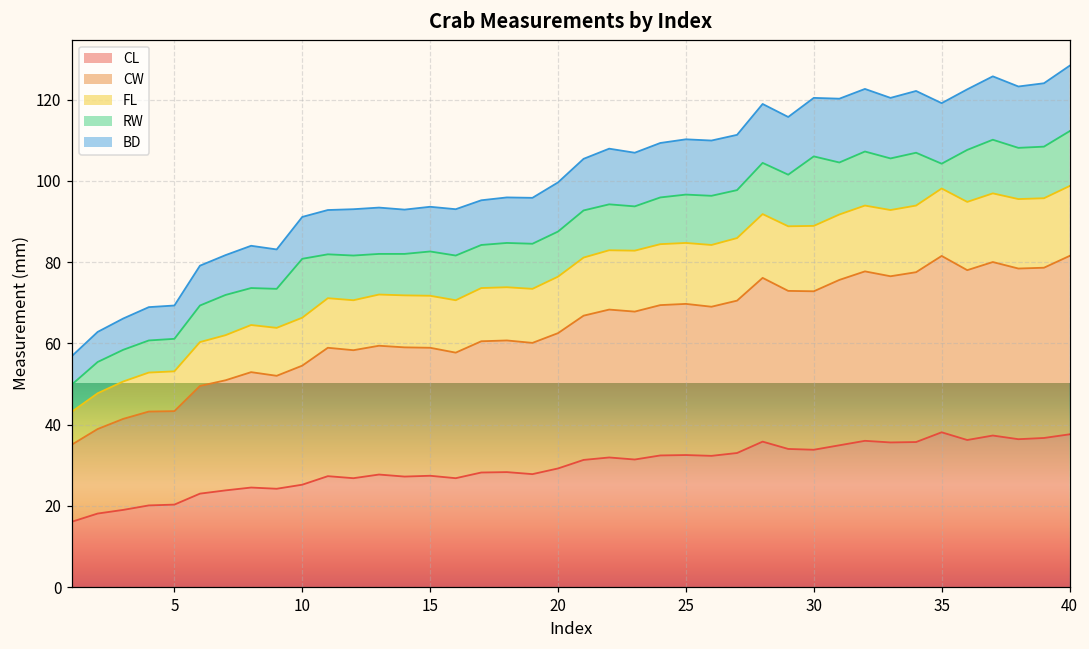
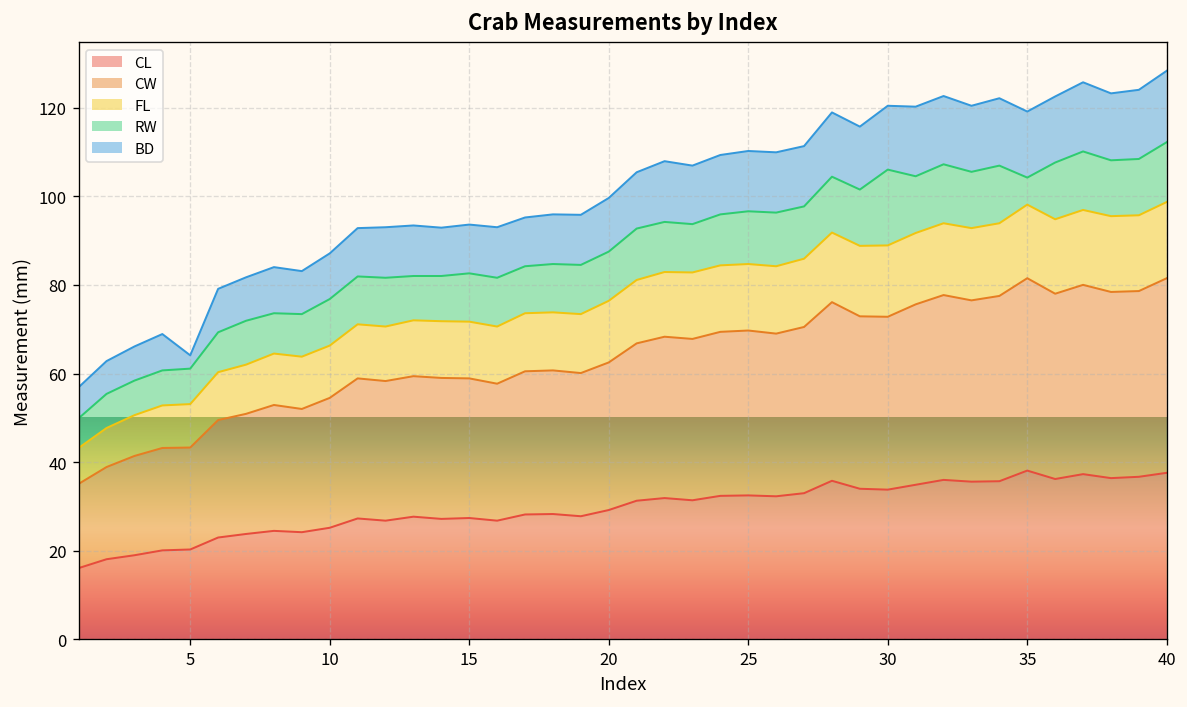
BD, 5: 8 -> 3
RW, 10: 15 -> 11
